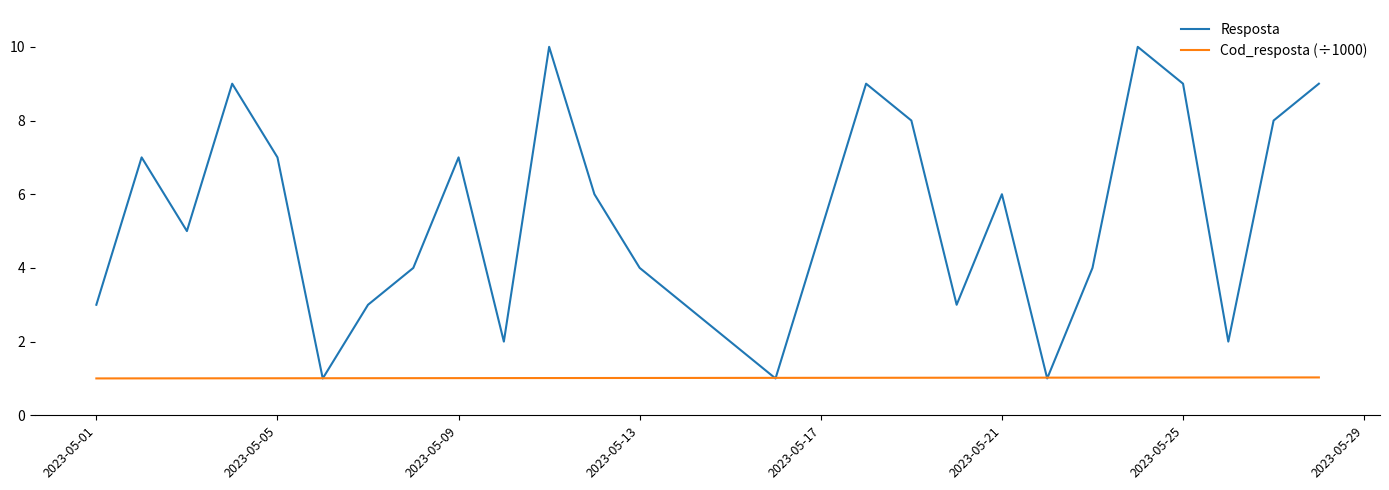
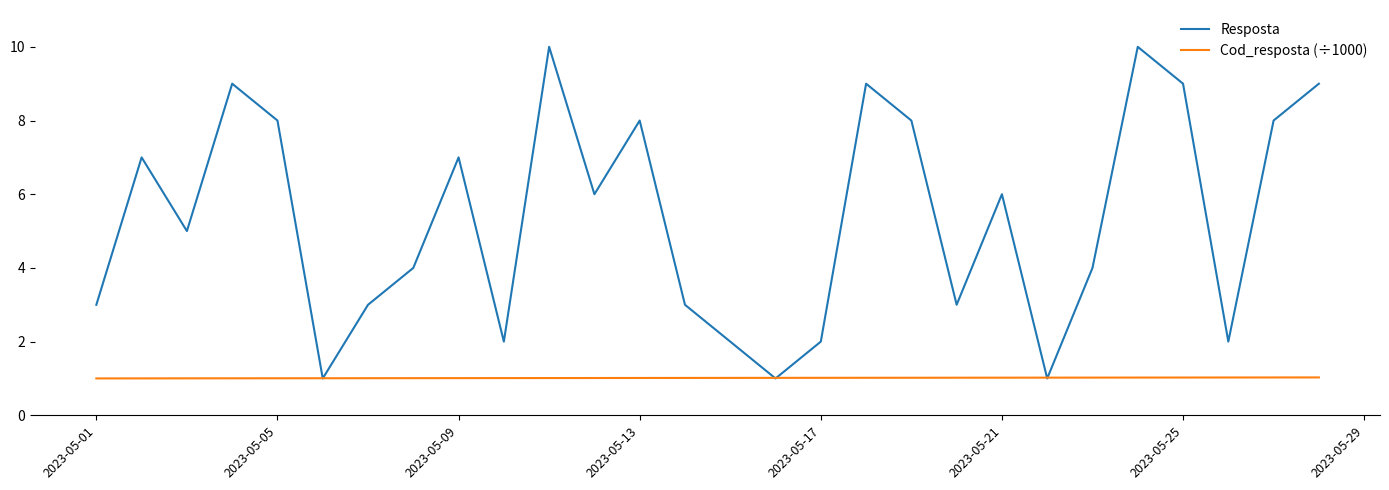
Resposta, 2023-05-05: 7 -> 8
Resposta, 2023-05-13: 4 -> 8
Resposta, 2023-05-17: 5 -> 2
